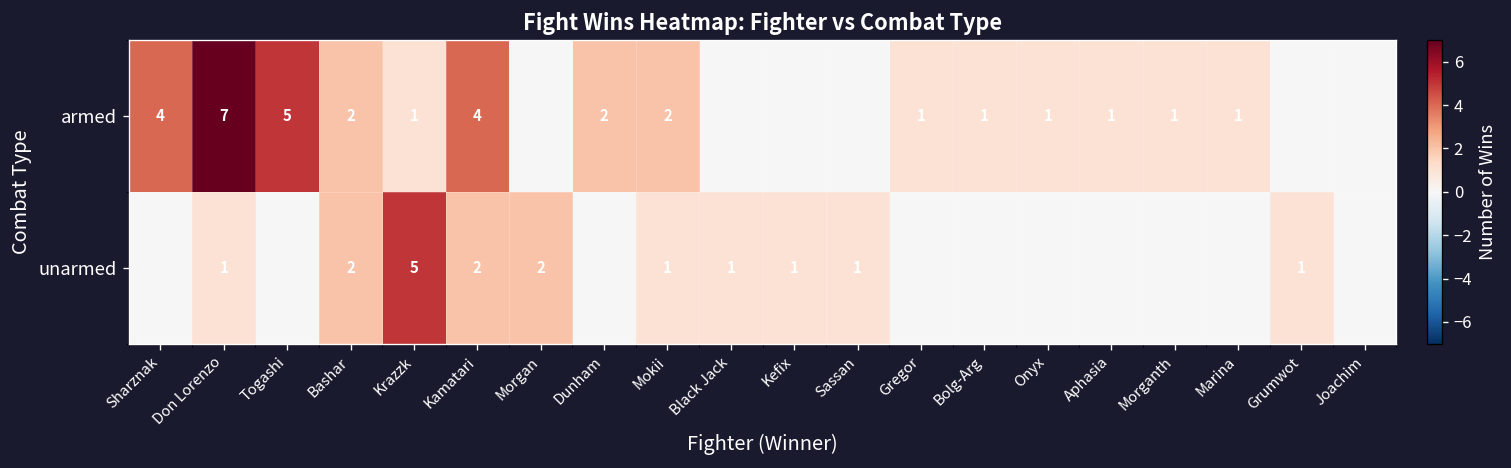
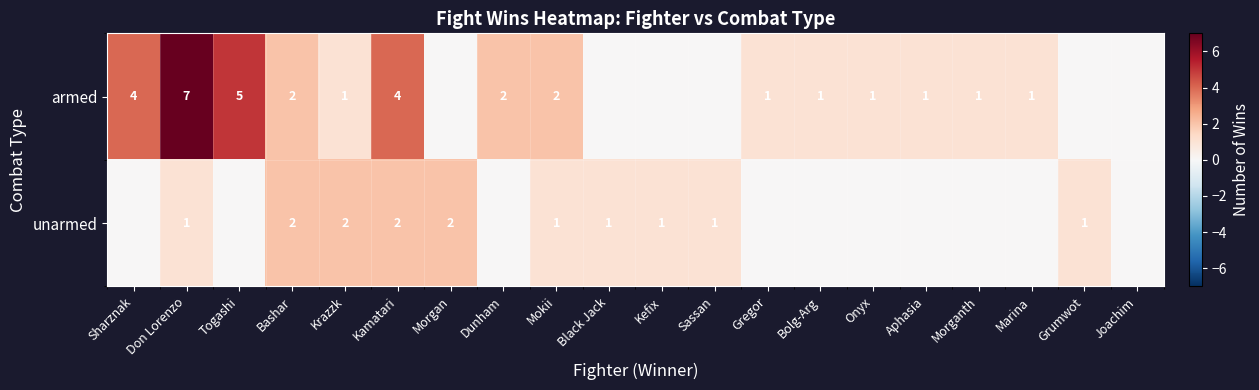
unarmed, Krazzk: 5 -> 2
